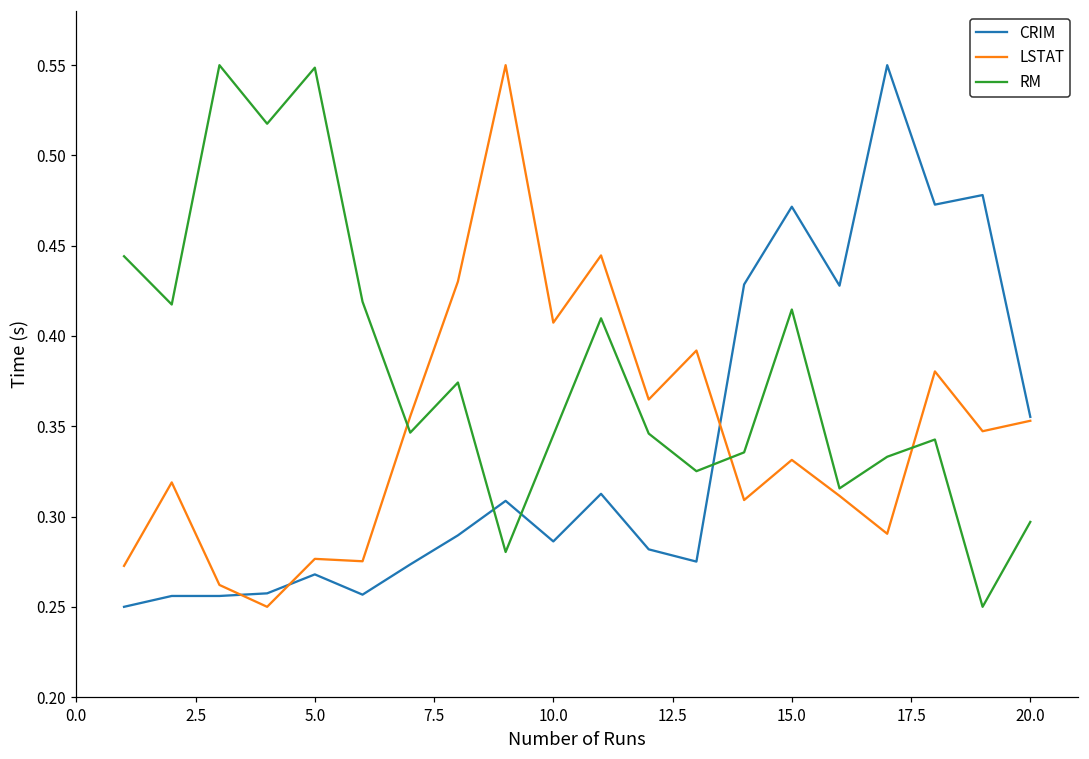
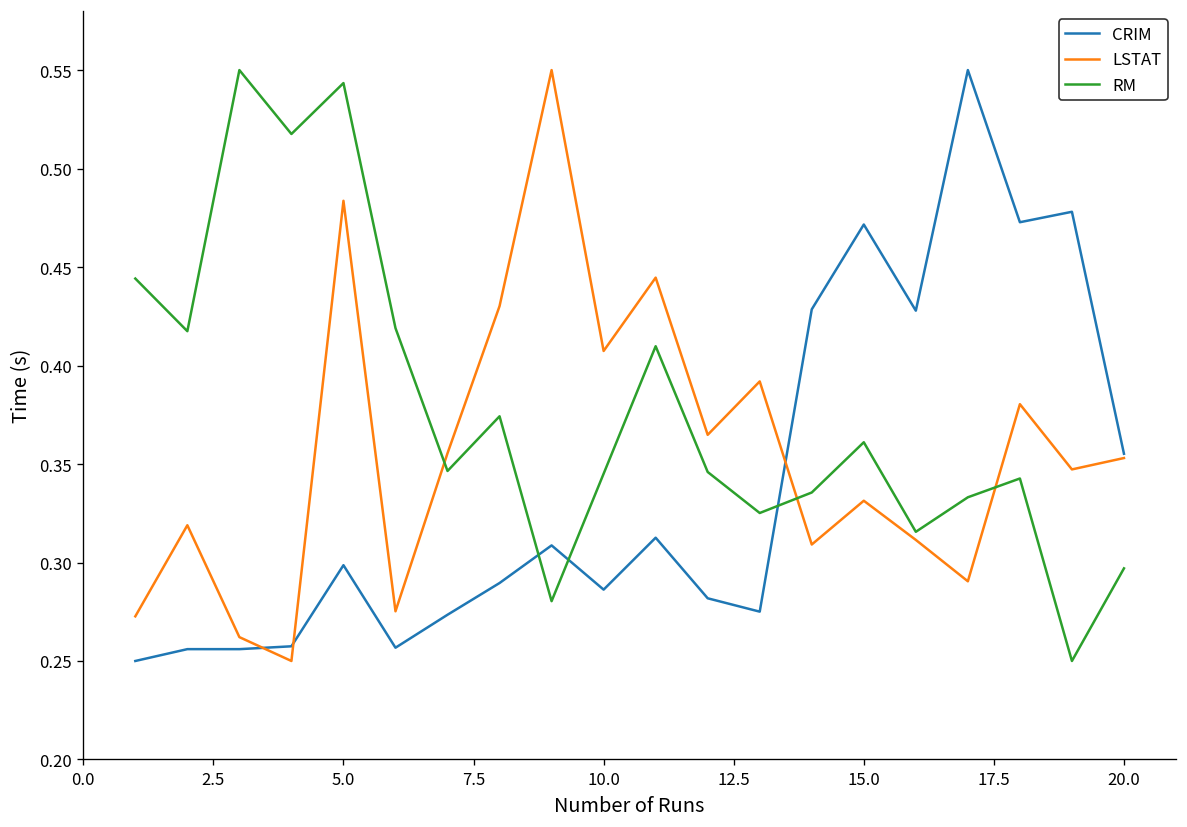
CRIM, 5.0: 0.268 -> 0.299
LSTAT, 5.0: 0.277 -> 0.484
RM, 5.0: 0.549 -> 0.543
RM, 15.0: 0.415 -> 0.361
